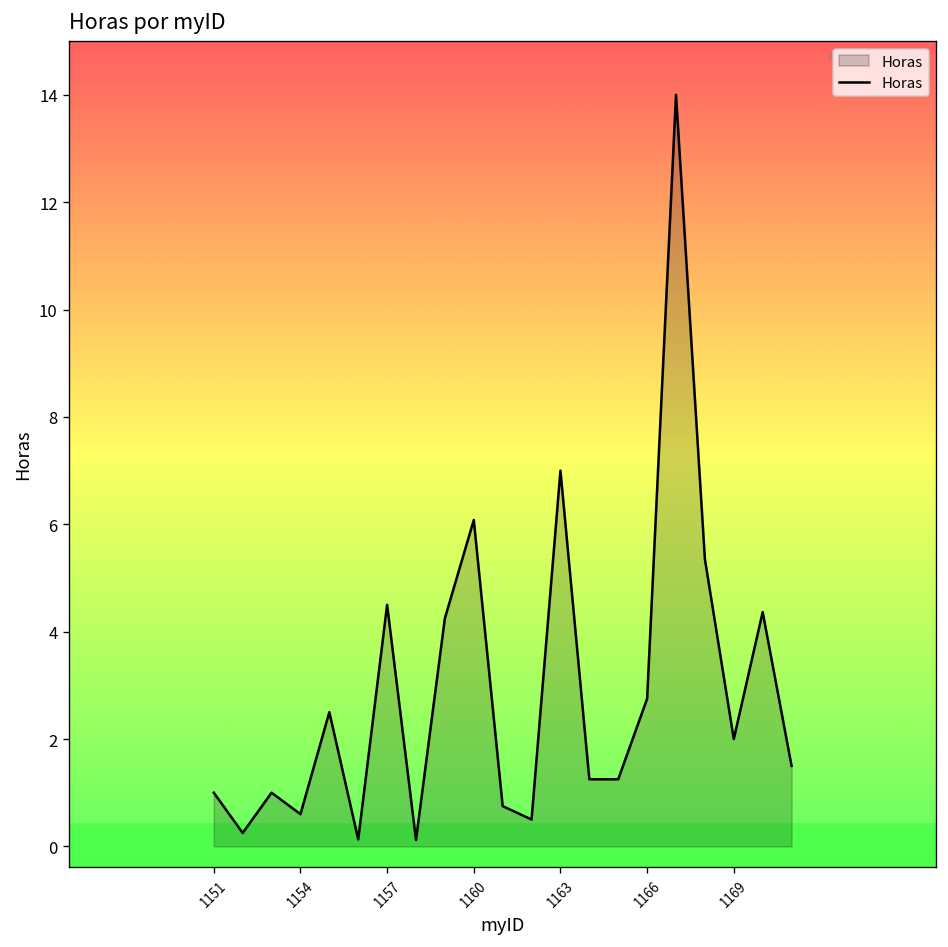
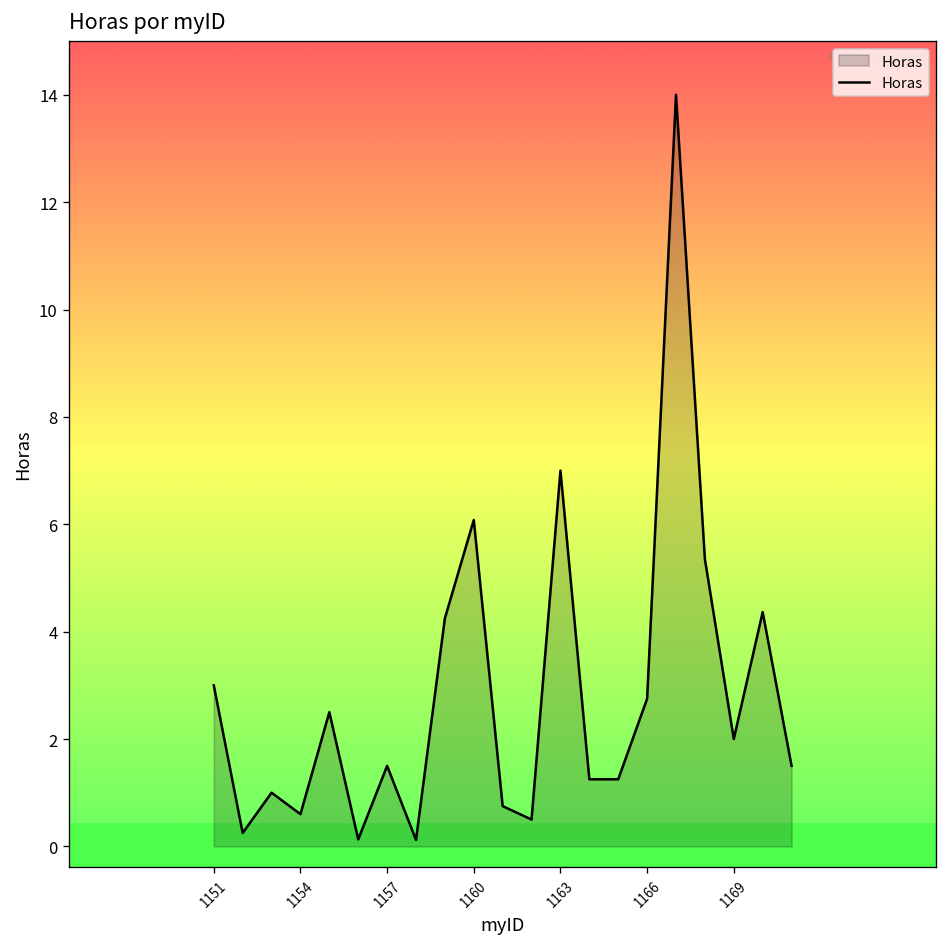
1151: 1 -> 3
1157: 4.5 -> 1.5
